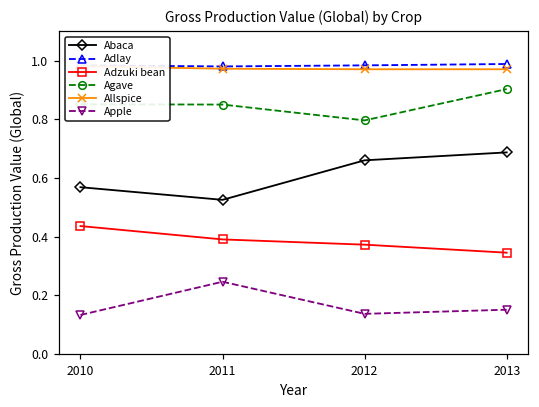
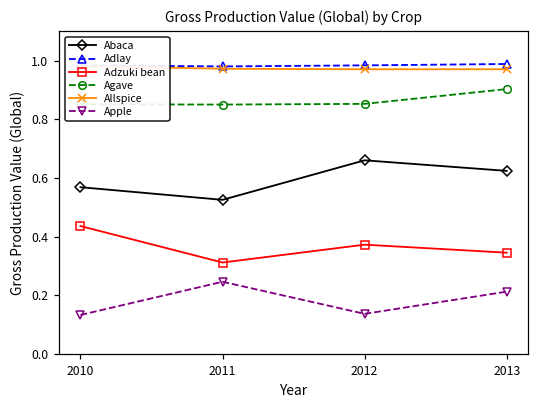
Adzuki bean, 2011: 0.39 -> 0.31
Agave, 2012: 0.80 -> 0.85
Abaca, 2013: 0.69 -> 0.62
Apple, 2013: 0.15 -> 0.21
